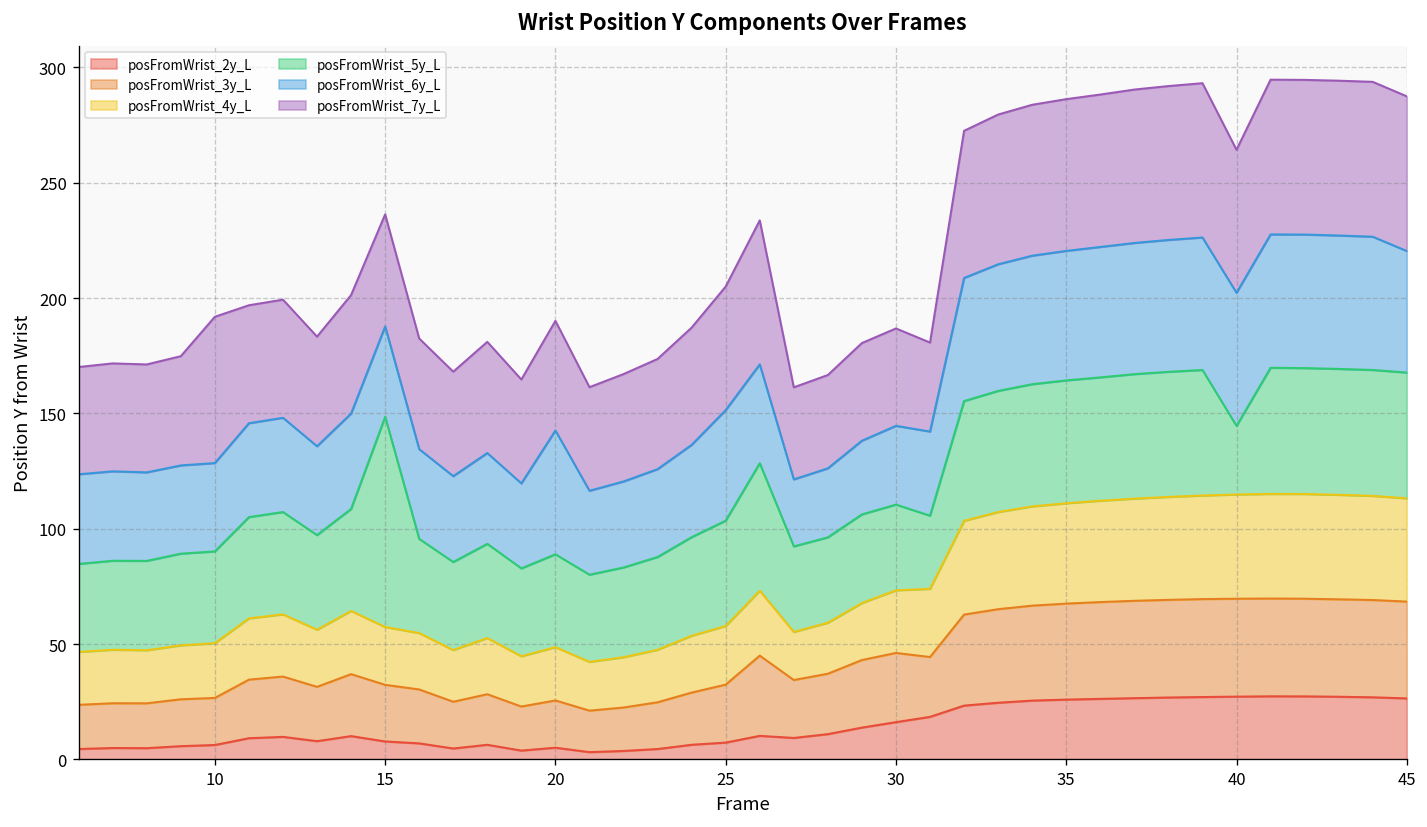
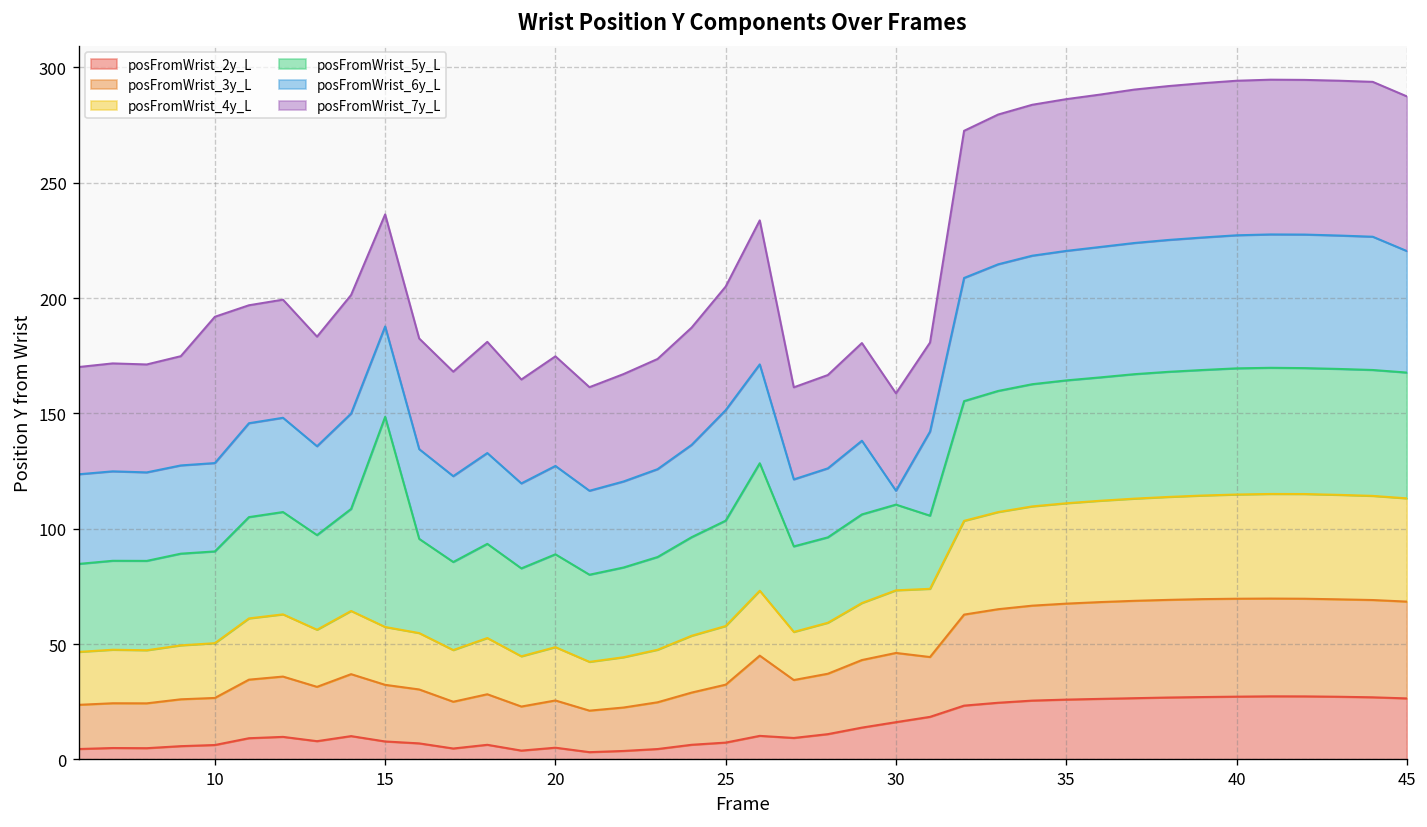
posFromWrist_6y_L, 20: 54 -> 38
posFromWrist_6y_L, 30: 34 -> 6
posFromWrist_5y_L, 40: 30 -> 55
posFromWrist_7y_L, 40: 62 -> 67
